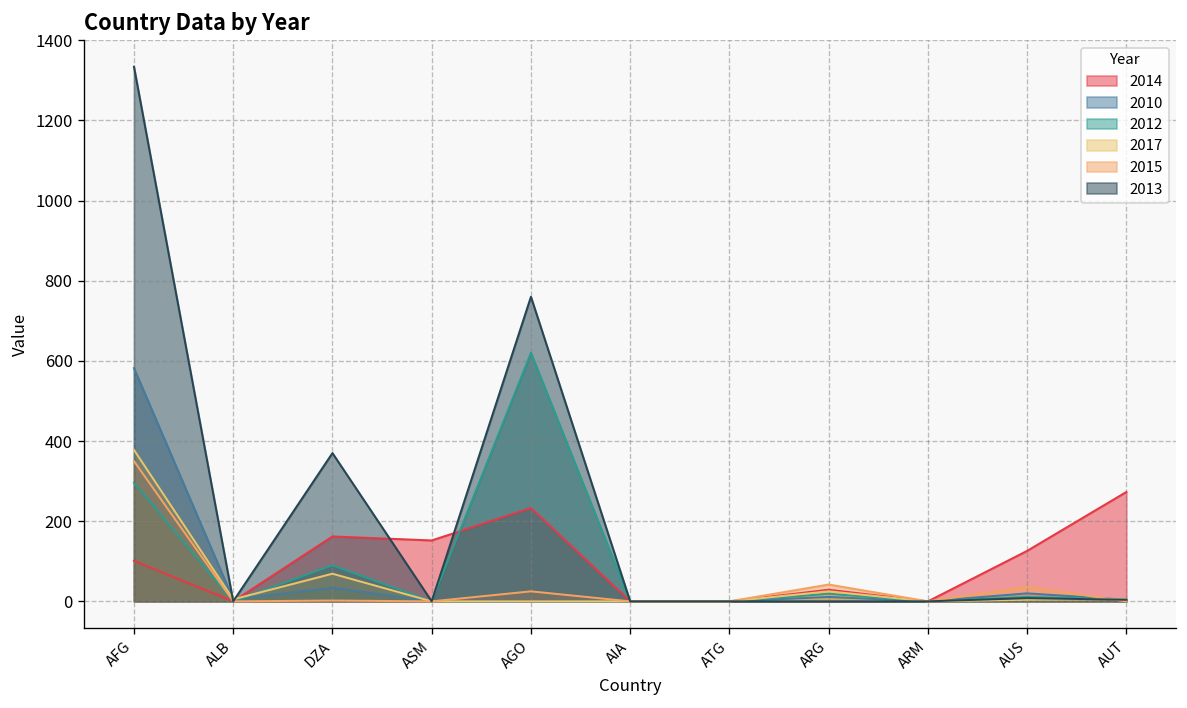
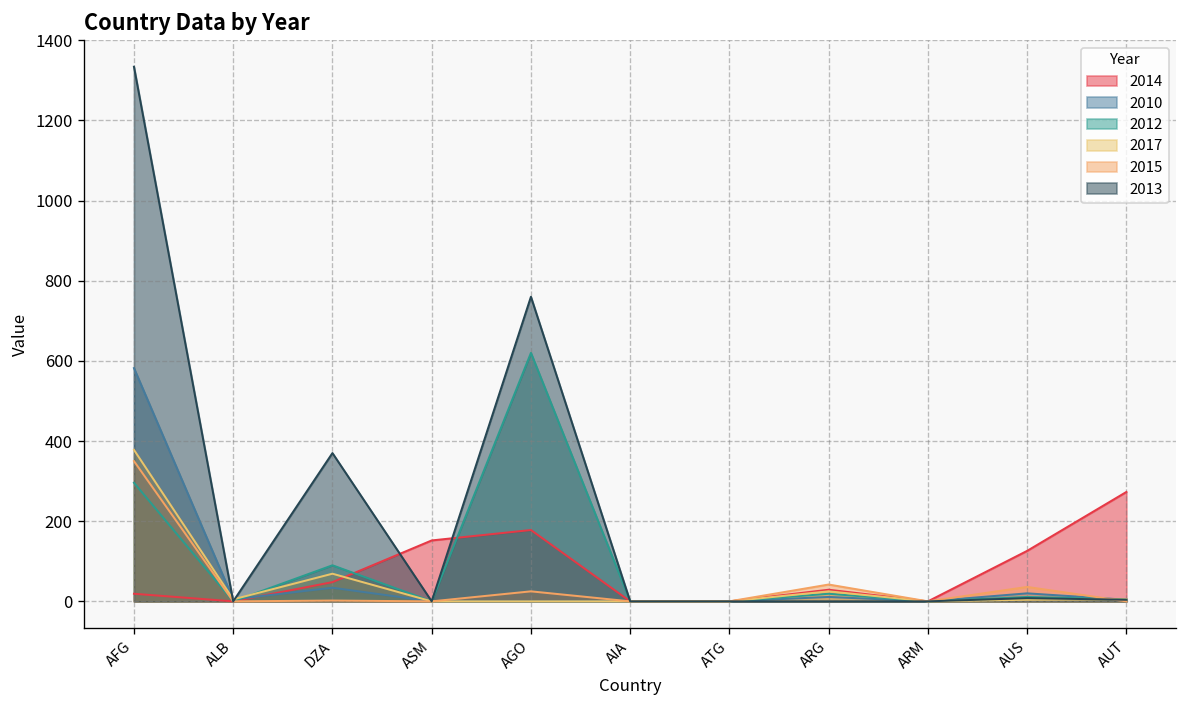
2014, AFG: 100 -> 20
2014, DZA: 160 -> 50
2014, AGO: 230 -> 180
